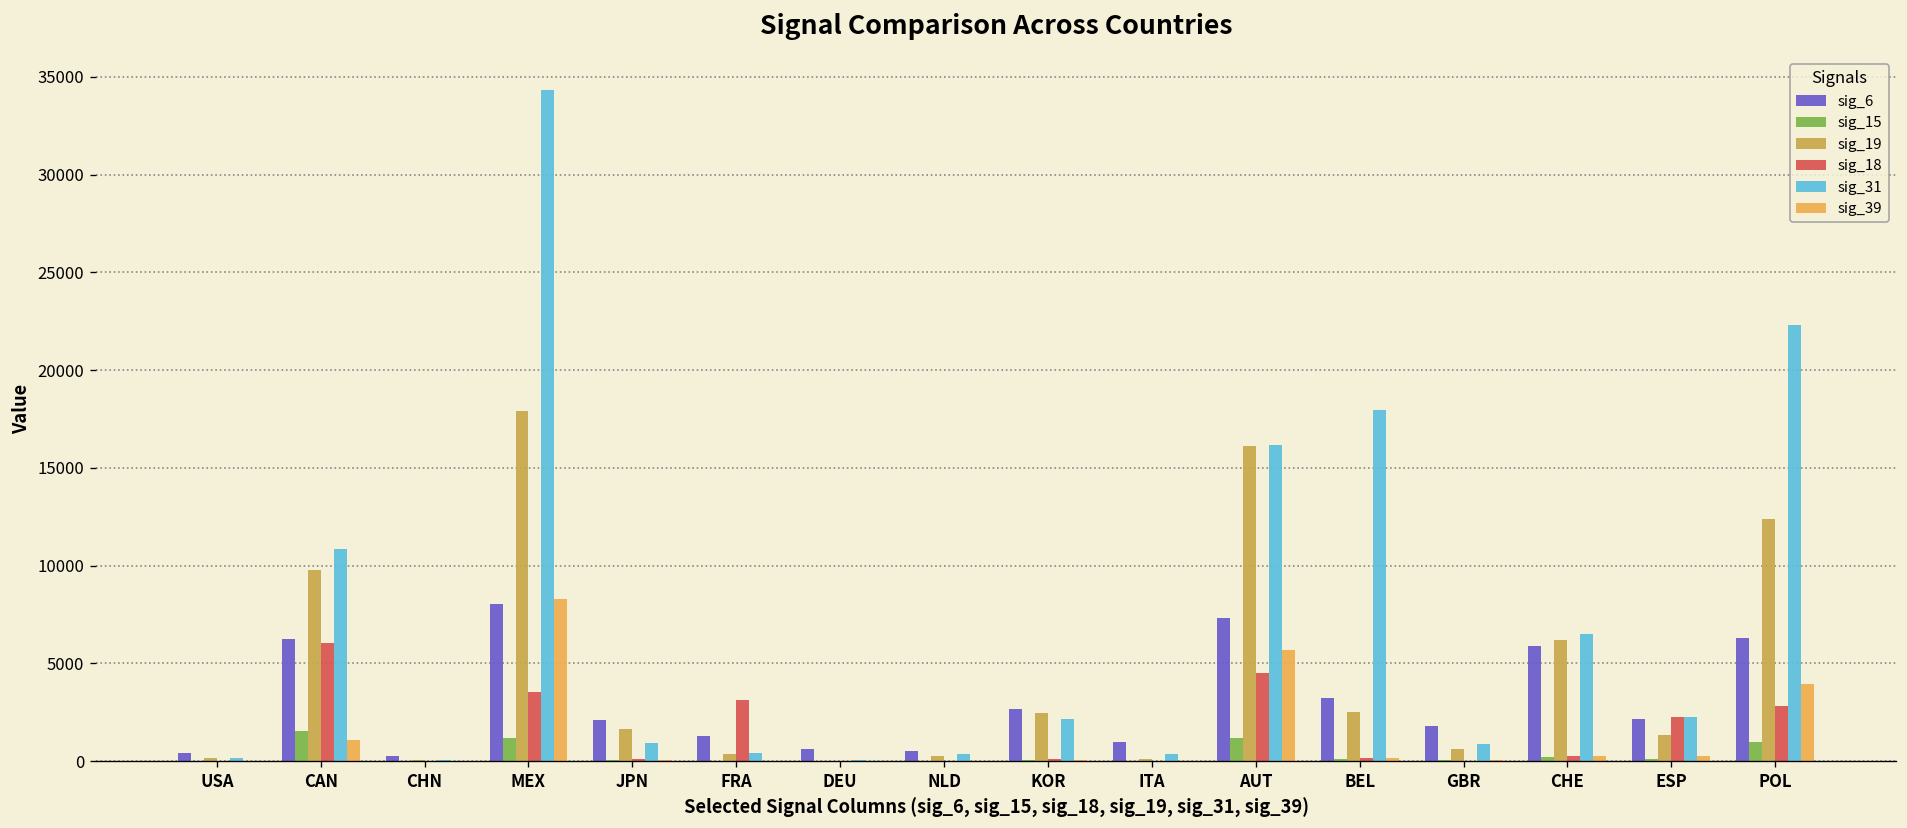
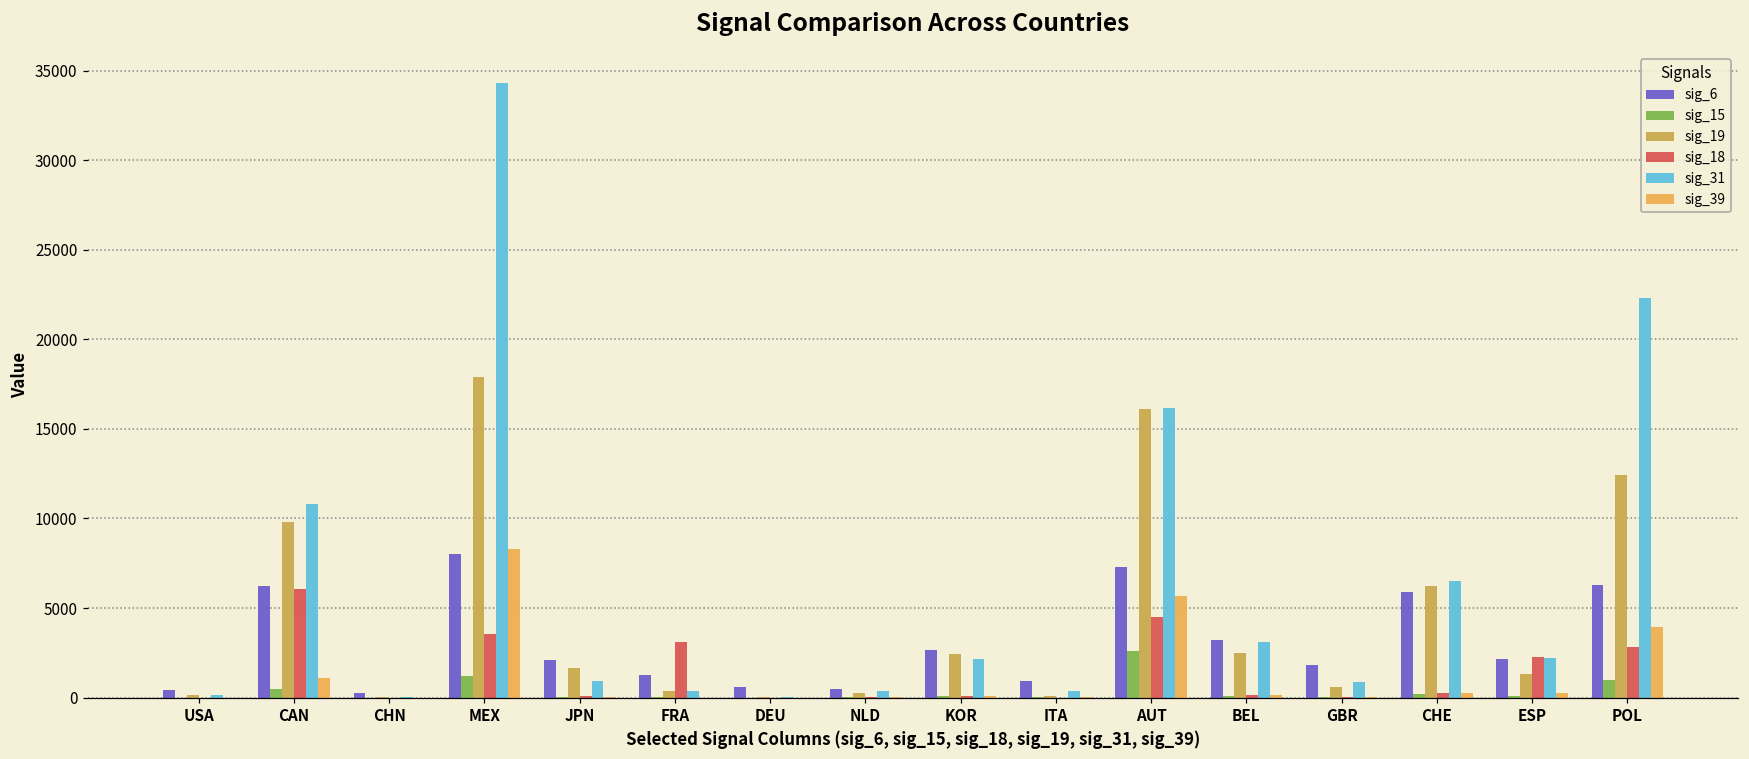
sig_15, CAN: 1600 -> 500
sig_15, AUT: 1200 -> 2600
sig_31, BEL: 18000 -> 3100
